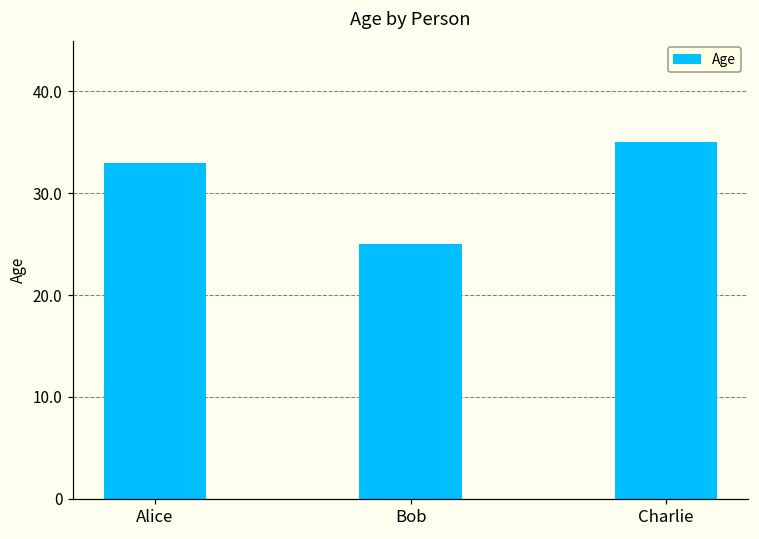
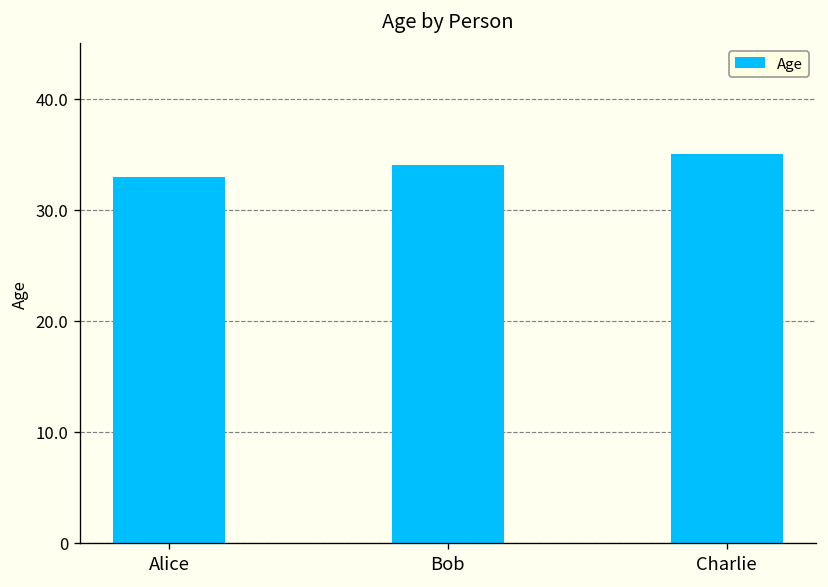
Bob: 25 -> 34
